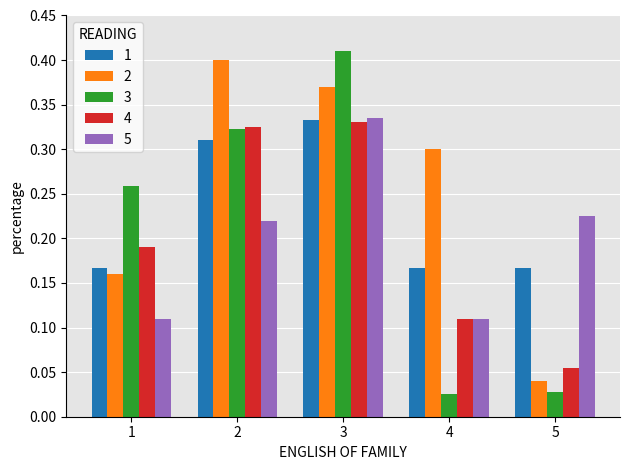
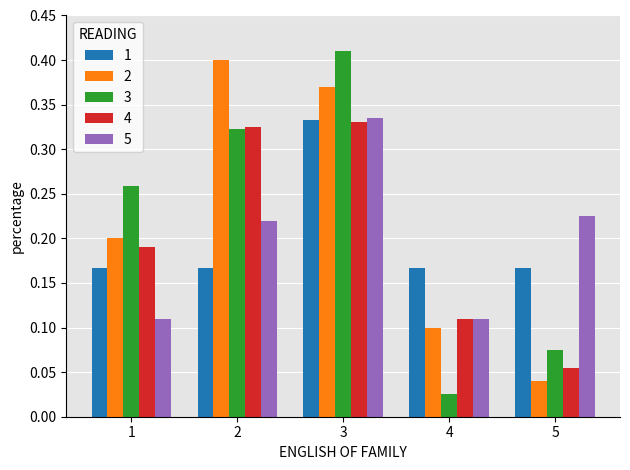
2, 1: 0.16 -> 0.20
1, 2: 0.31 -> 0.17
2, 4: 0.3 -> 0.1
3, 5: 0.03 -> 0.08
